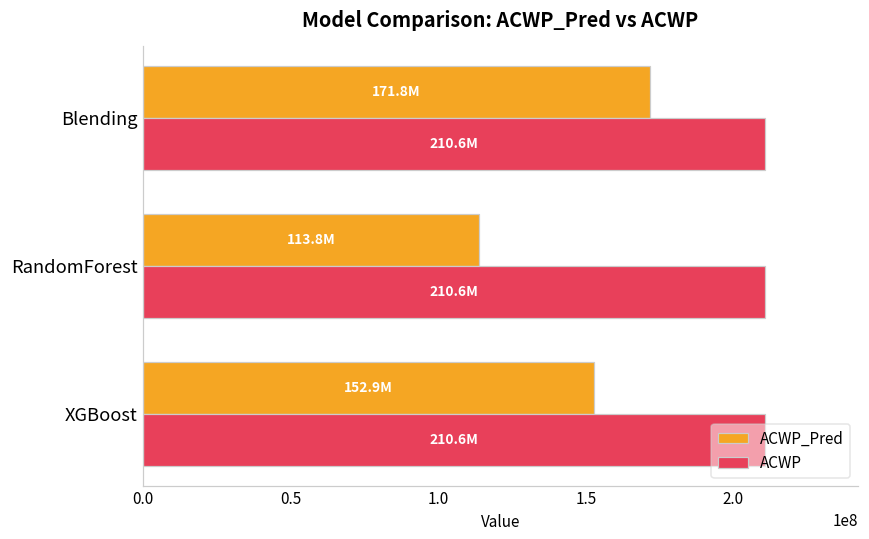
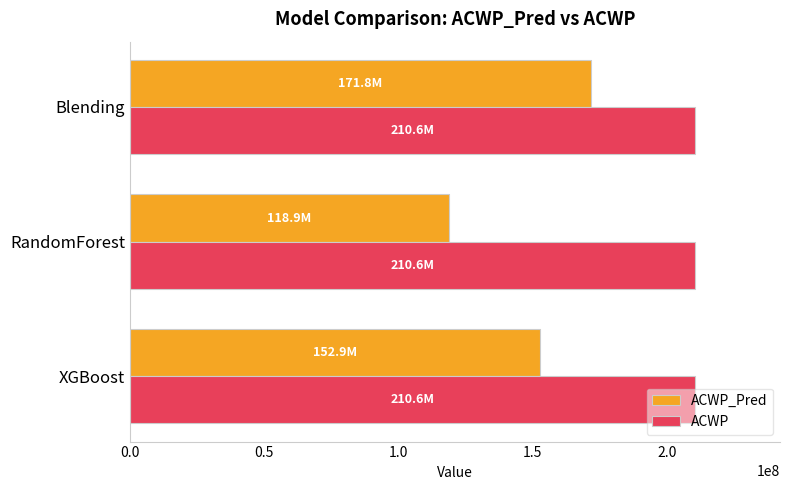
ACWP_Pred, RandomForest: 113.8M -> 118.9M
